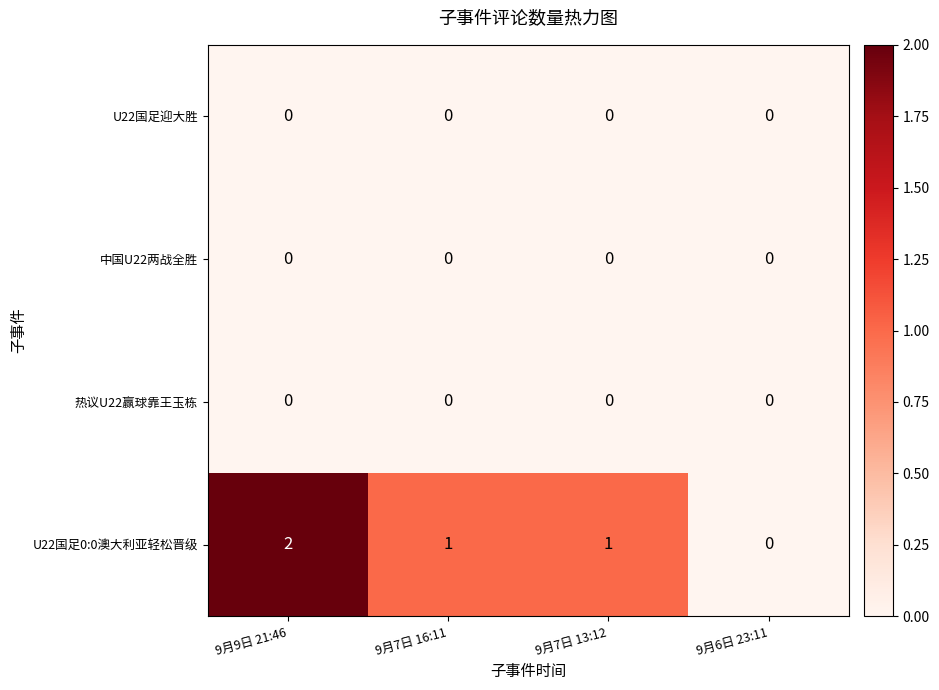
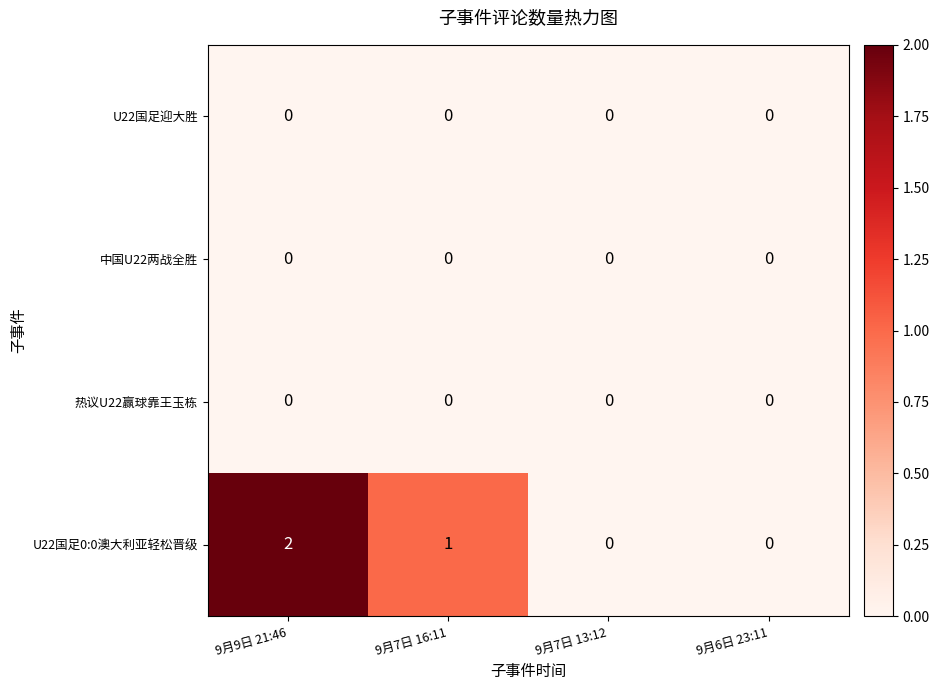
U22国足0:0澳大利亚轻松晋级, 9月7日 13:12: 1 -> 0
